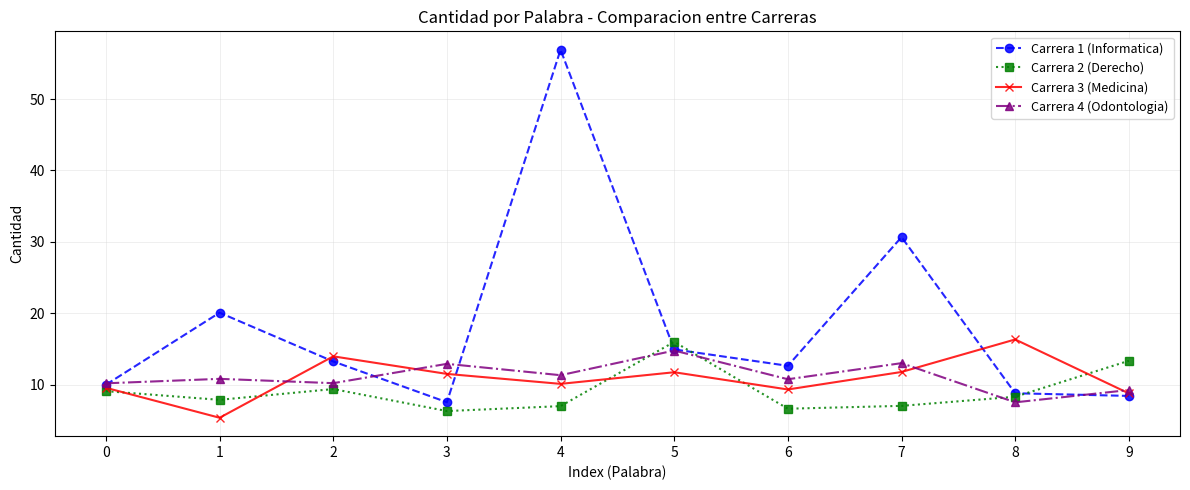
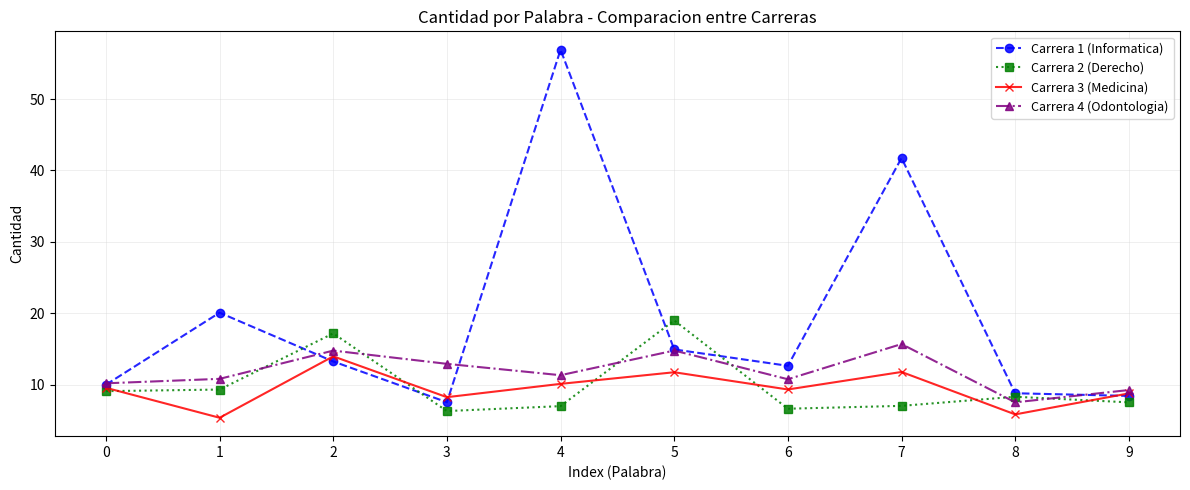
Carrera 2 (Derecho), 1: 8 -> 9
Carrera 2 (Derecho), 2: 9 -> 17
Carrera 4 (Odontologia), 2: 10 -> 15
Carrera 3 (Medicina), 3: 12 -> 8
Carrera 2 (Derecho), 5: 16 -> 19
Carrera 1 (Informatica), 7: 31 -> 42
Carrera 4 (Odontologia), 7: 13 -> 16
Carrera 3 (Medicina), 8: 16 -> 6
Carrera 2 (Derecho), 9: 13 -> 8
